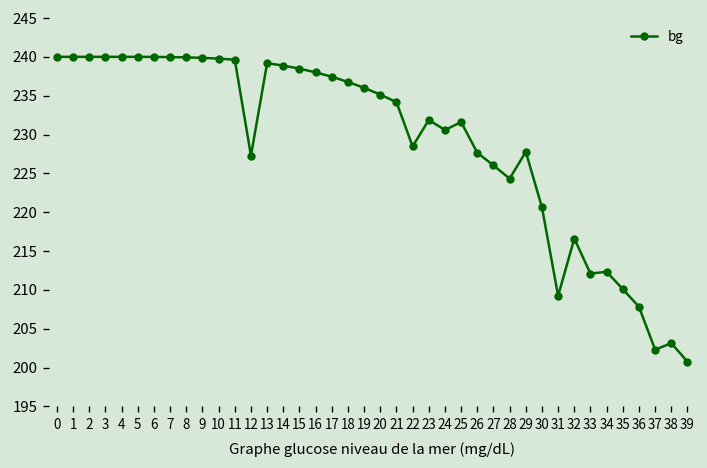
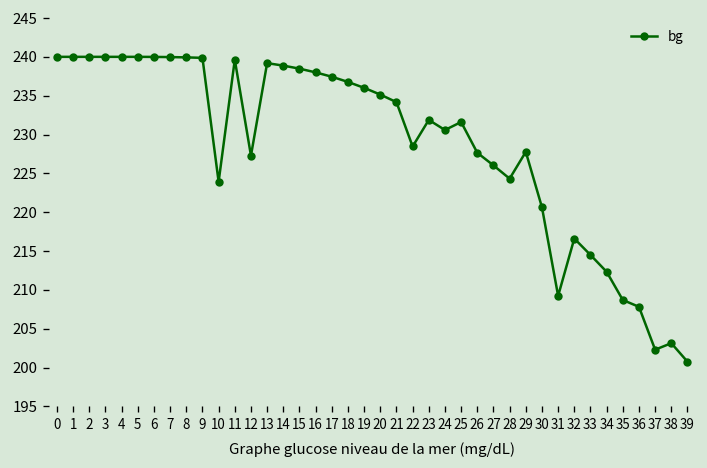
10: 240 -> 224
33: 212 -> 215
35: 210 -> 209
